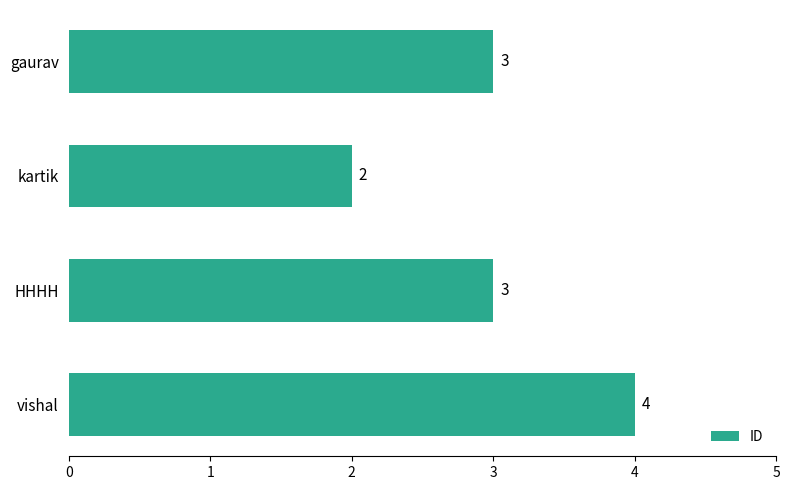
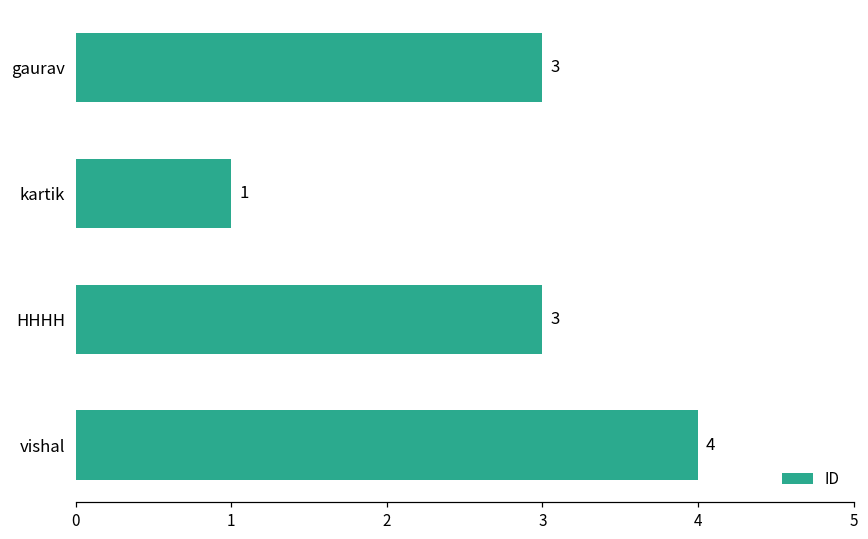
kartik: 2 -> 1
